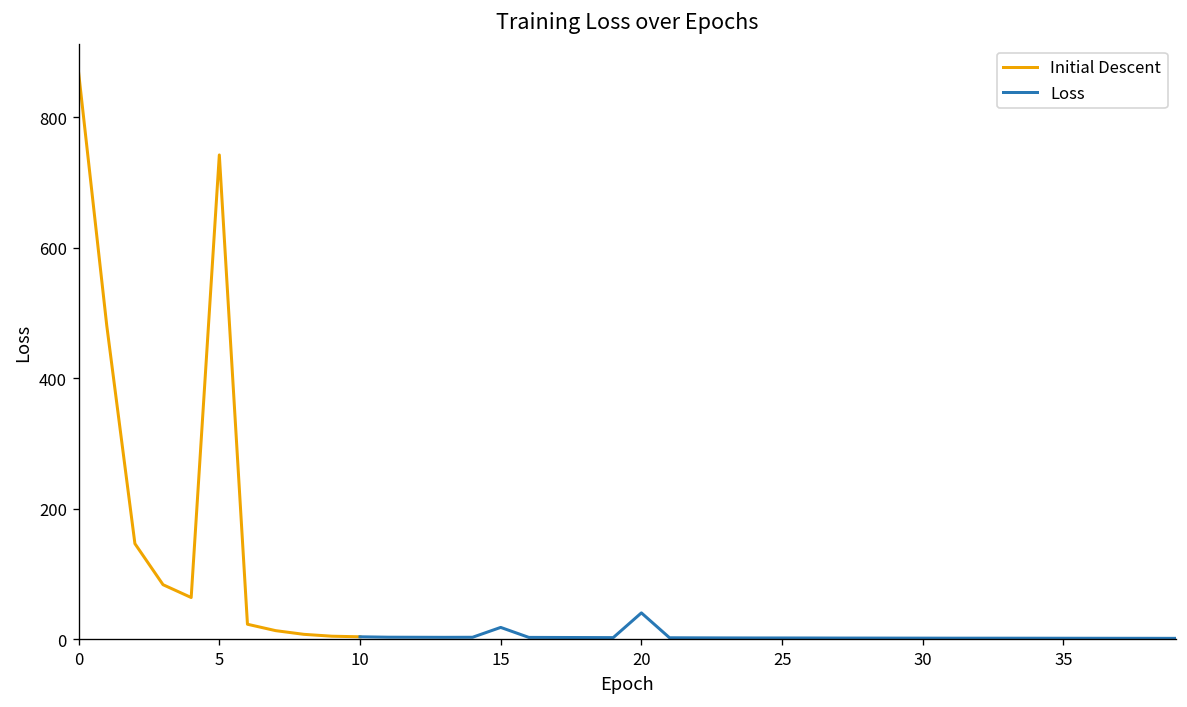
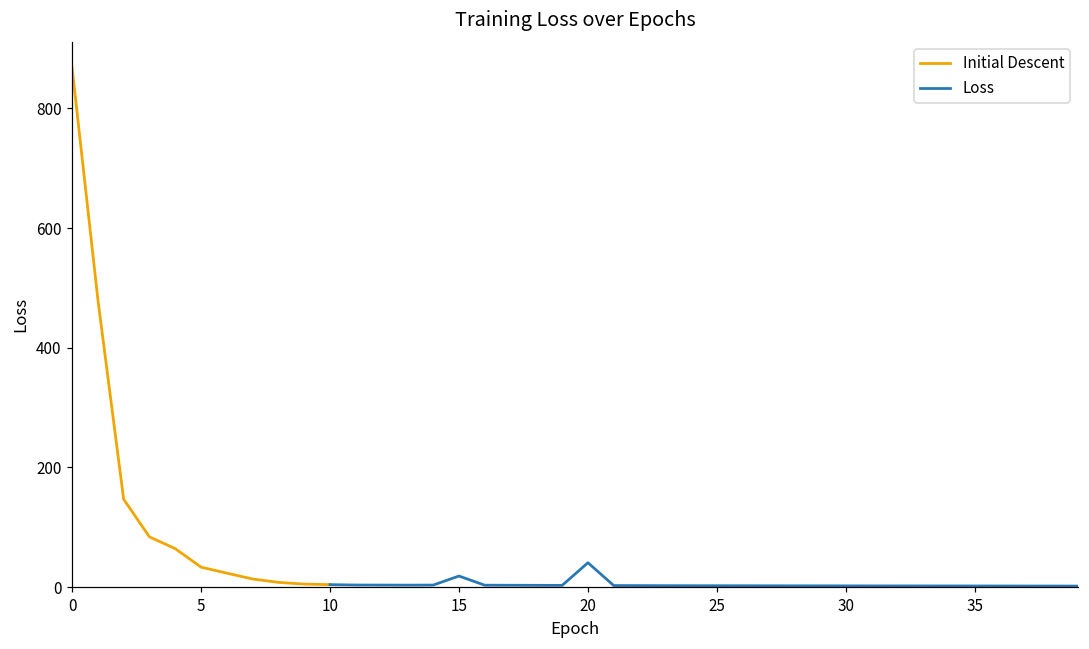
Initial Descent, 5: 740 -> 30
